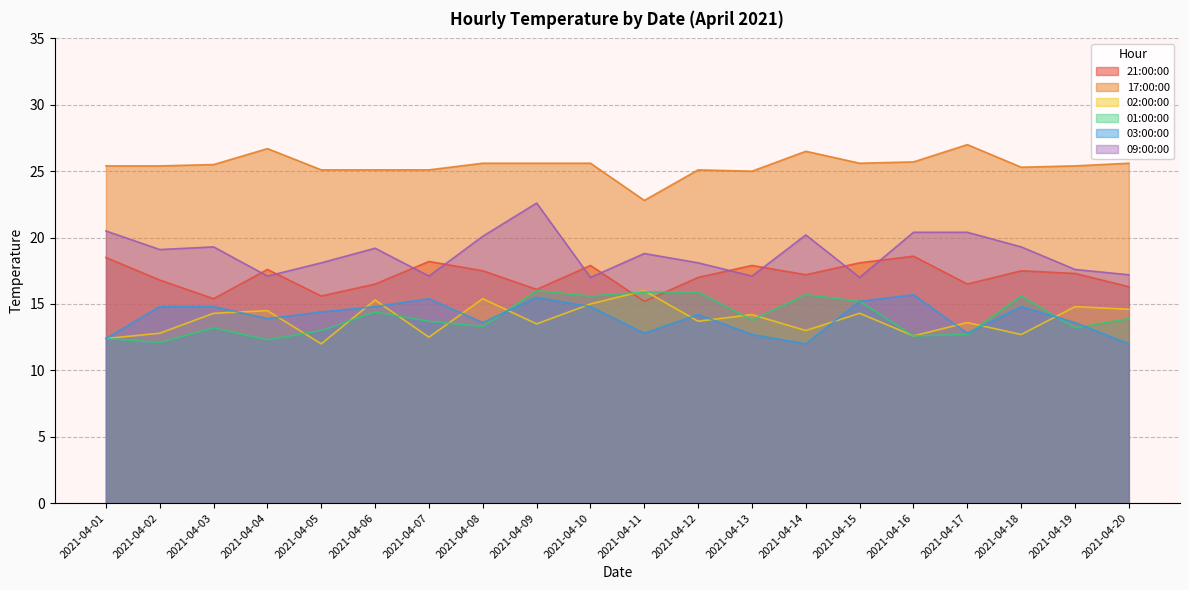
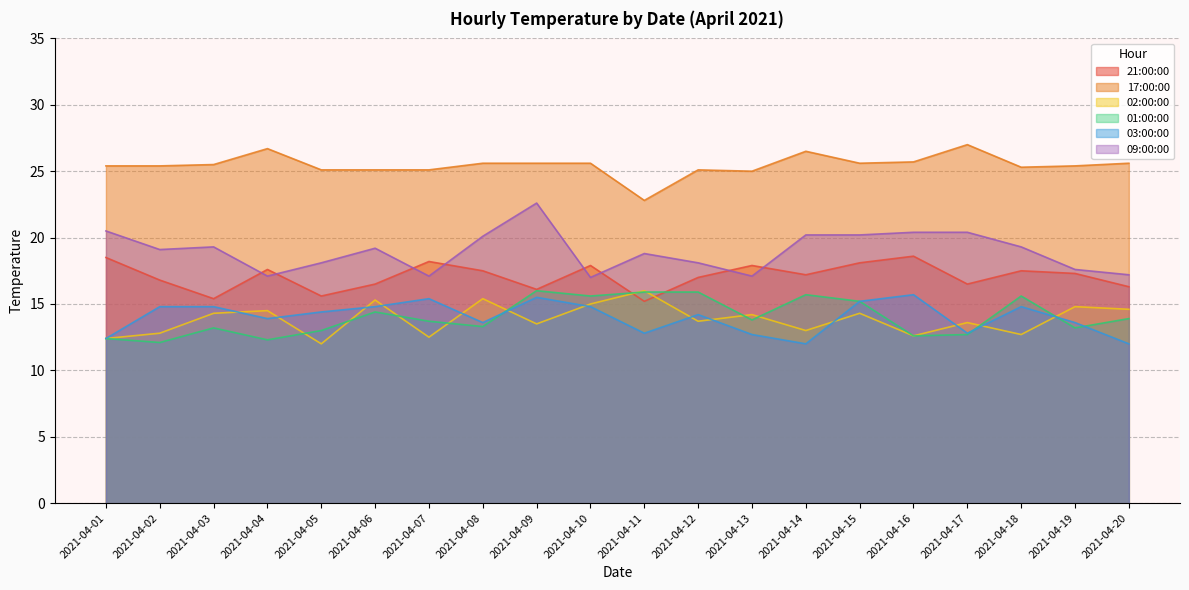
09:00:00, 2021-04-15: 17.0 -> 20.2
